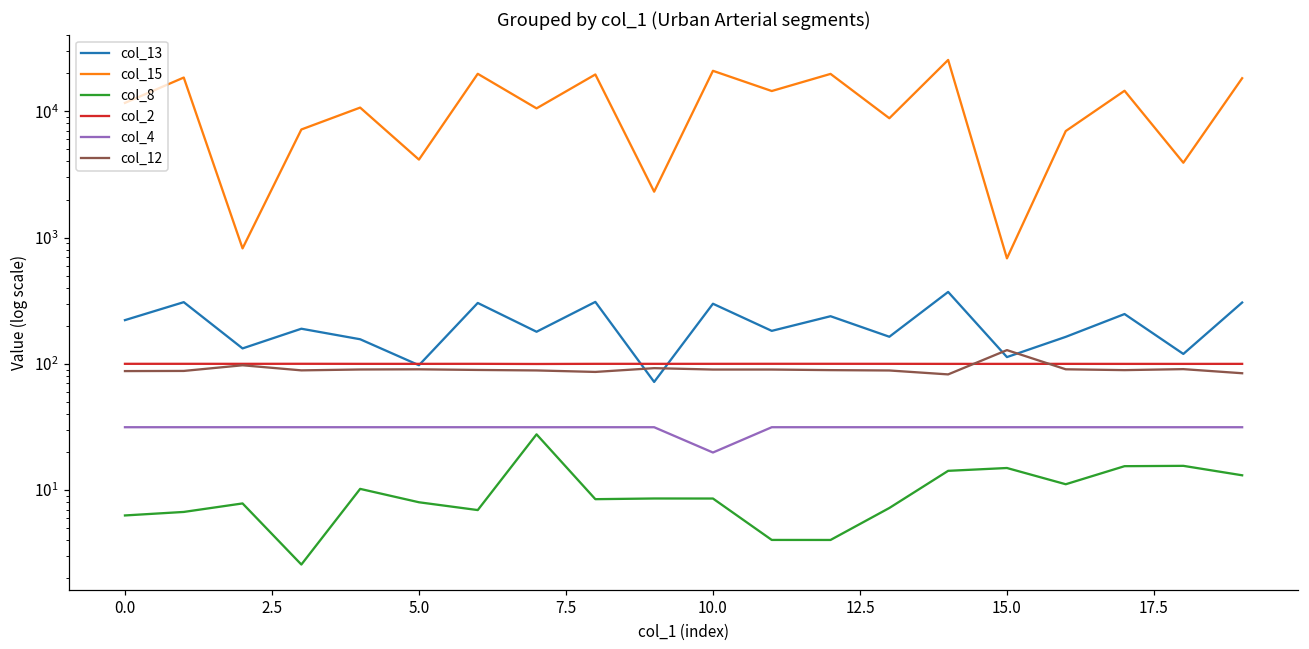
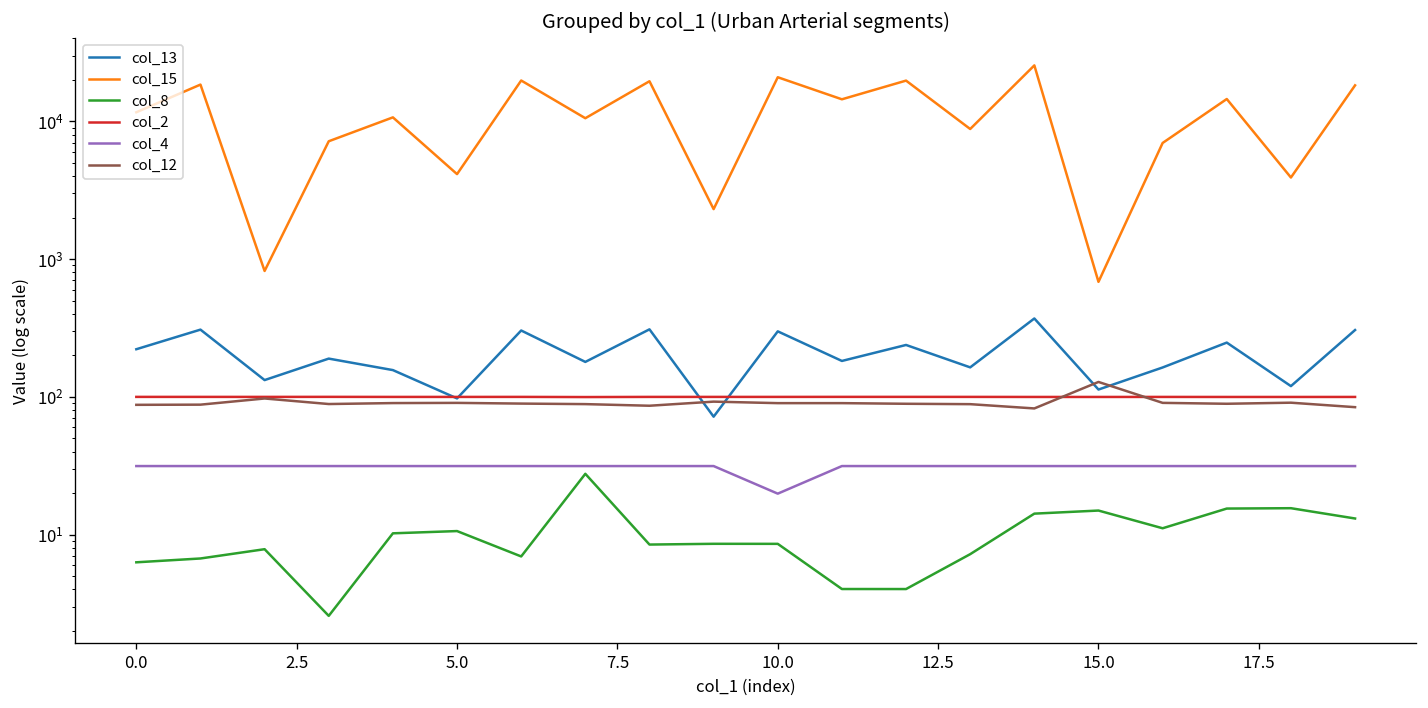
col_8, 5.0: 8 -> 11
